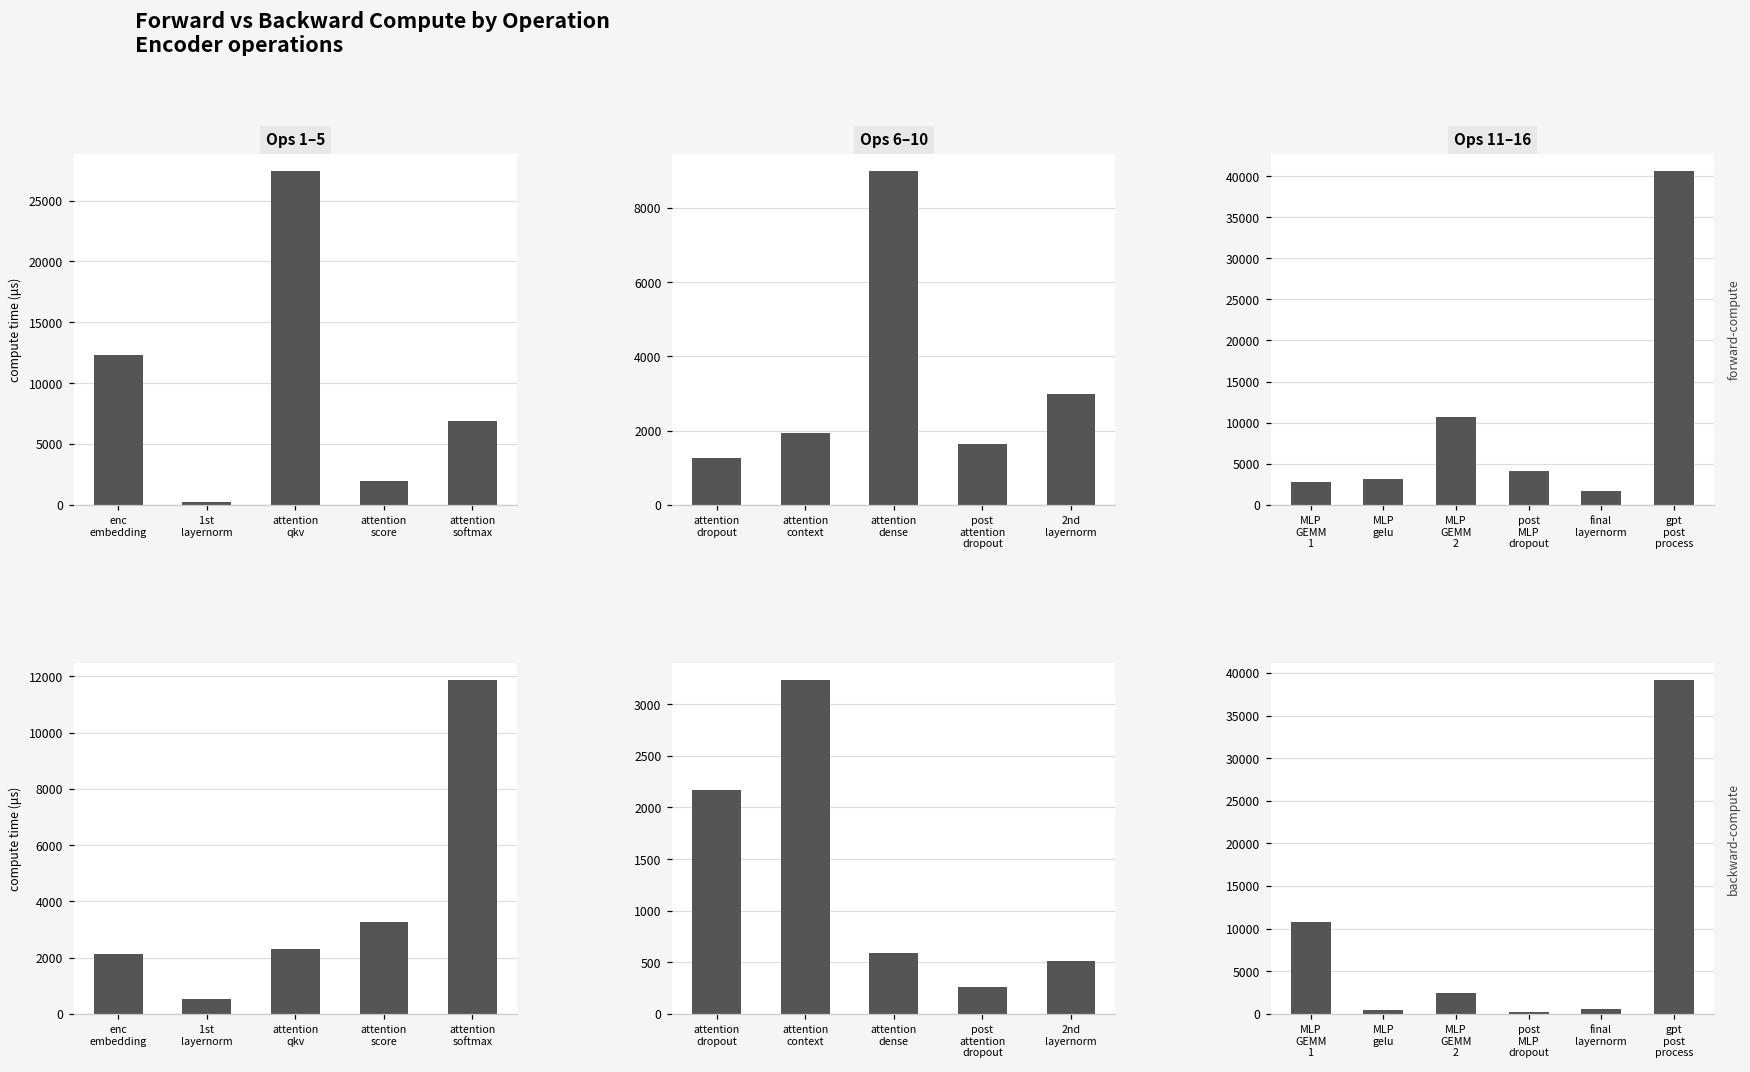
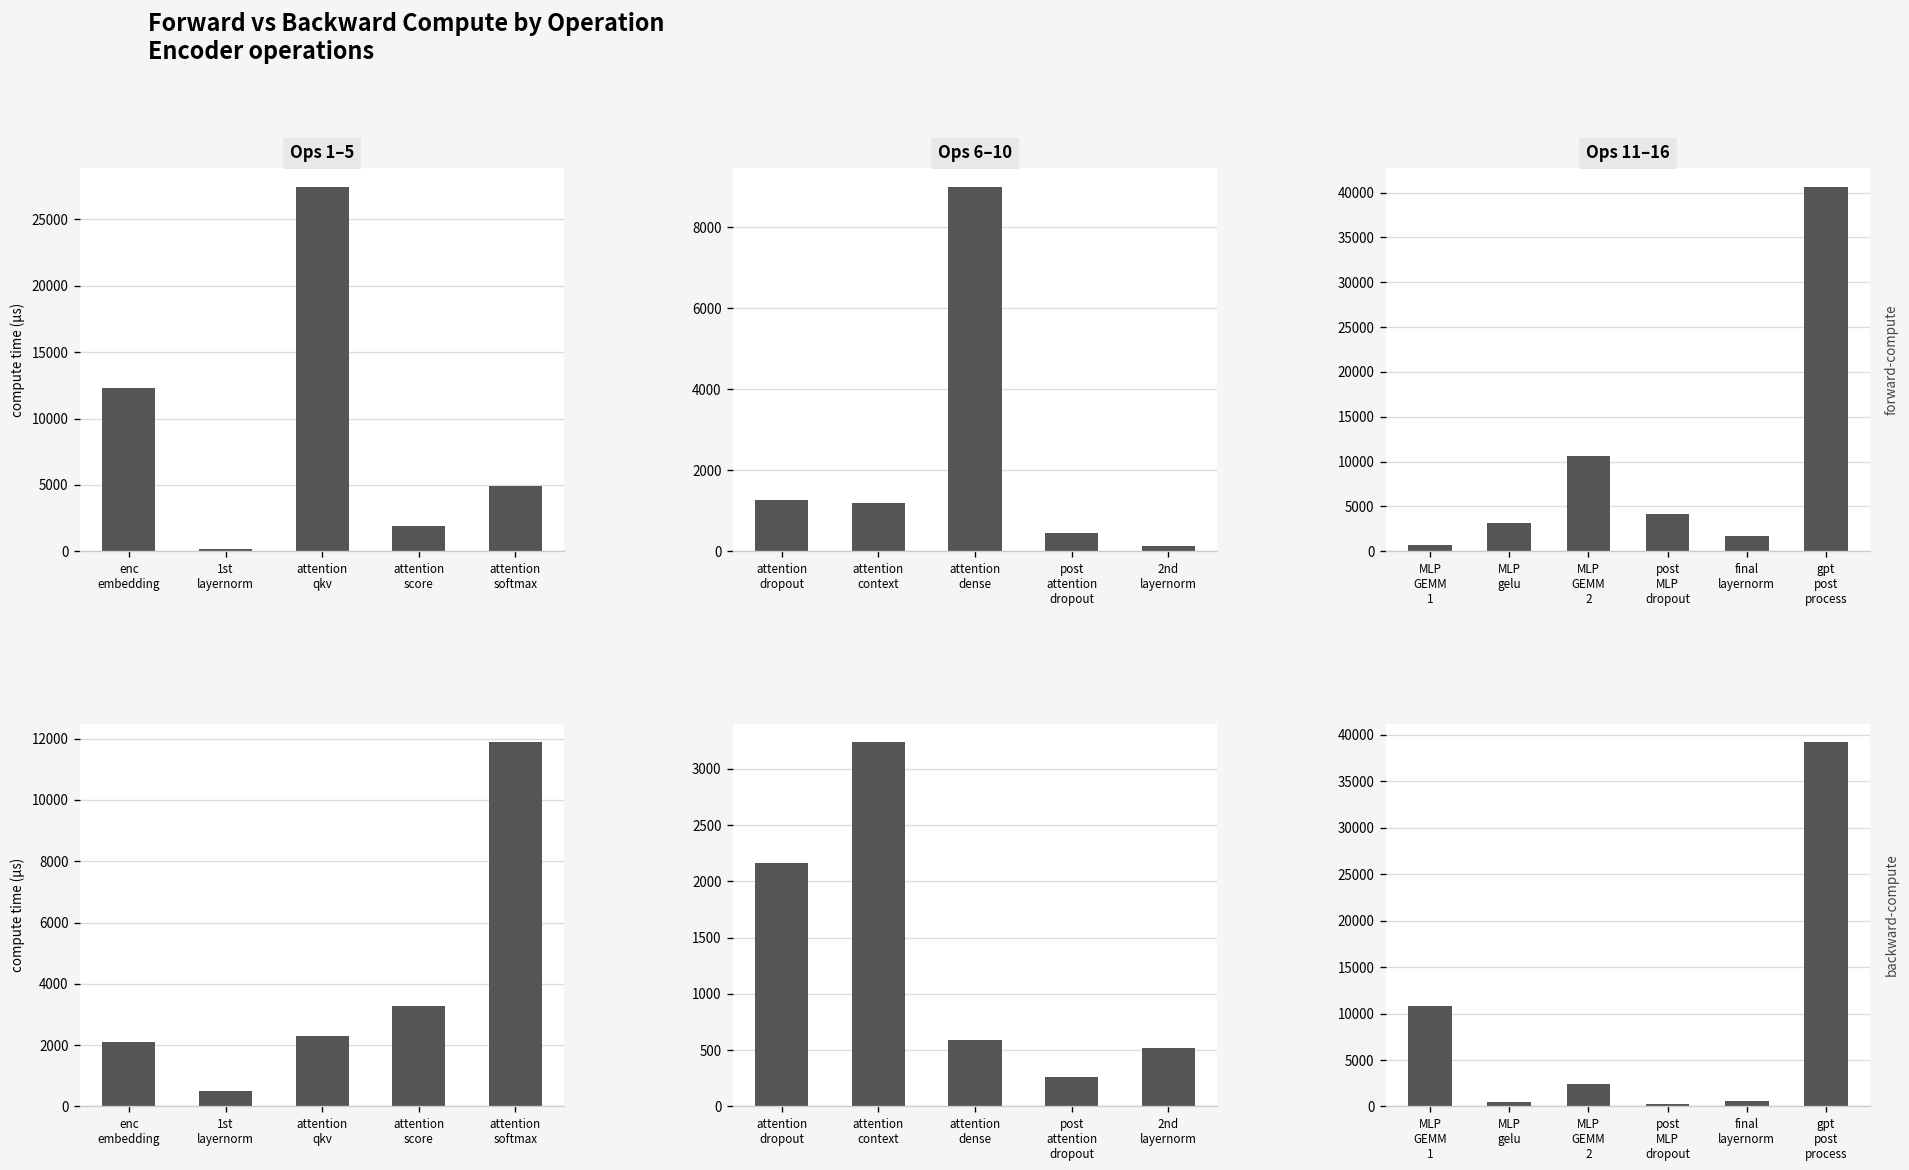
Ops 1–5, attention softmax: 6900 -> 4900
Ops 6–10, attention context: 1900 -> 1200
Ops 6–10, post attention dropout: 1600 -> 500
Ops 6–10, 2nd layernorm: 3000 -> 100
Ops 11–16, MLP GEMM 1: 3000 -> 1000
